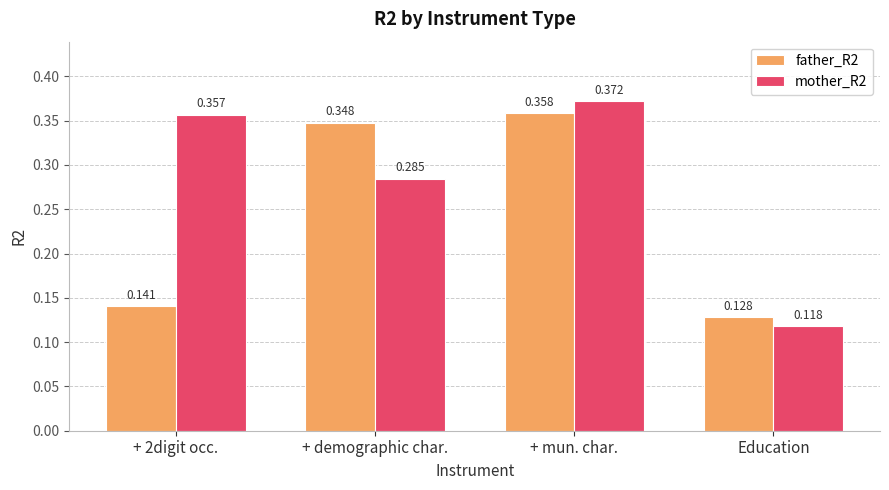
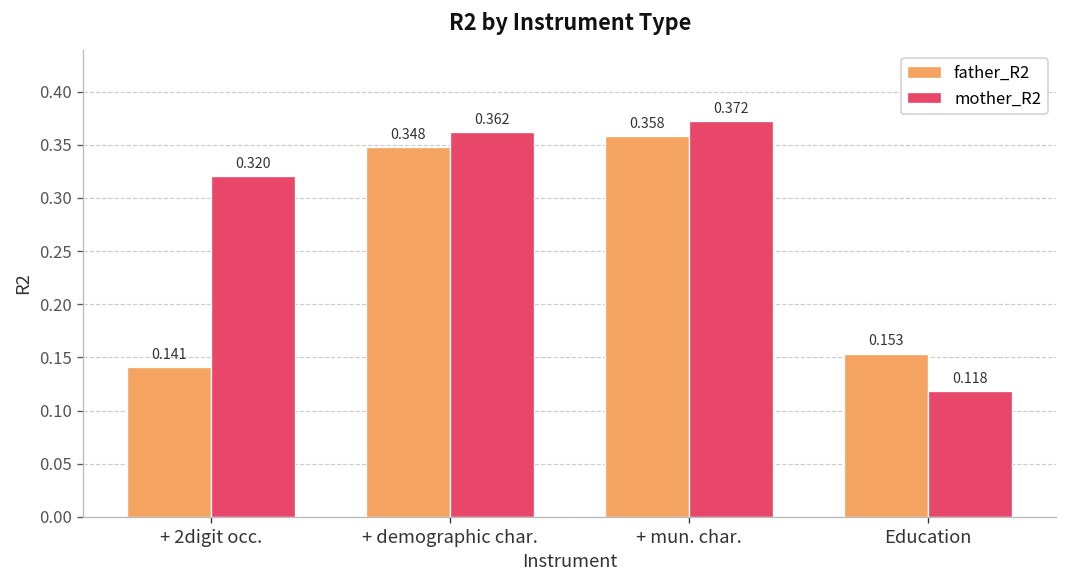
mother_R2, + 2digit occ.: 0.357 -> 0.320
mother_R2, + demographic char.: 0.285 -> 0.362
father_R2, Education: 0.128 -> 0.153
